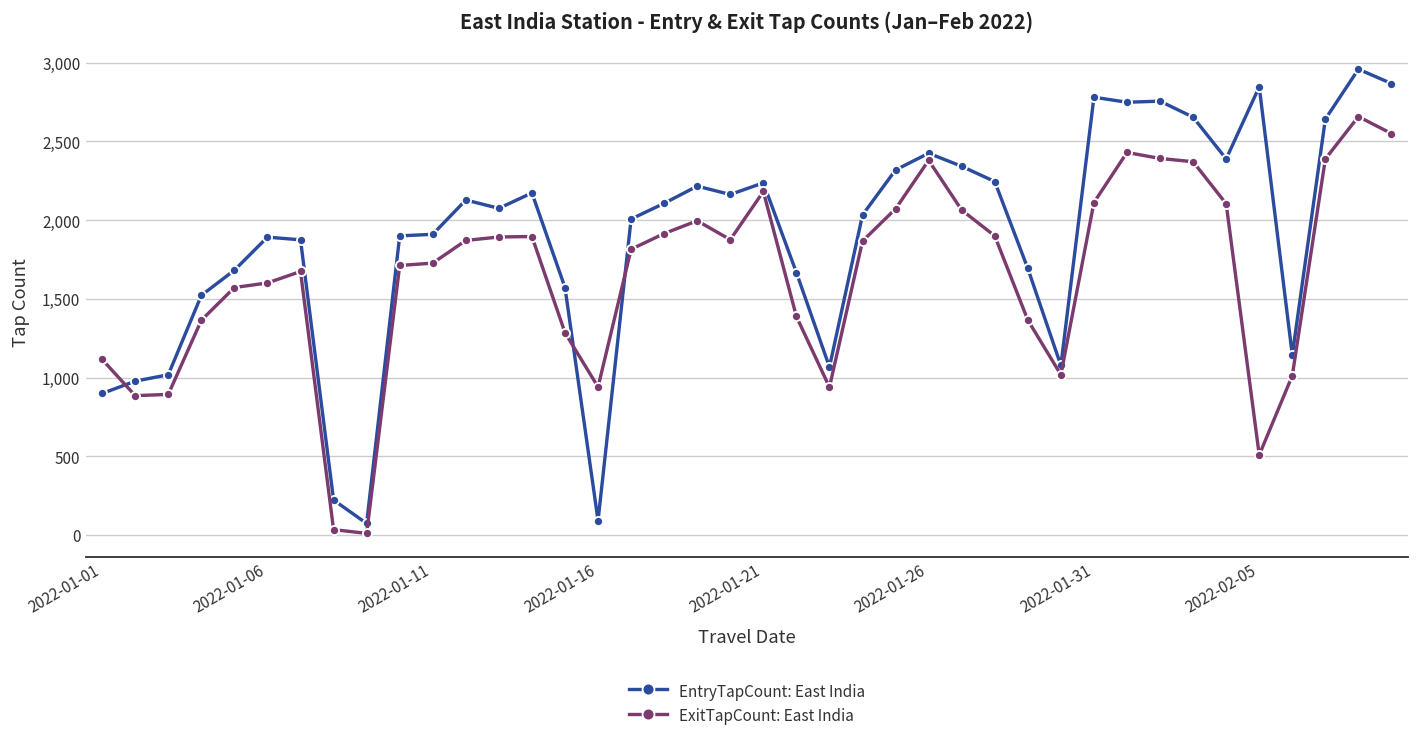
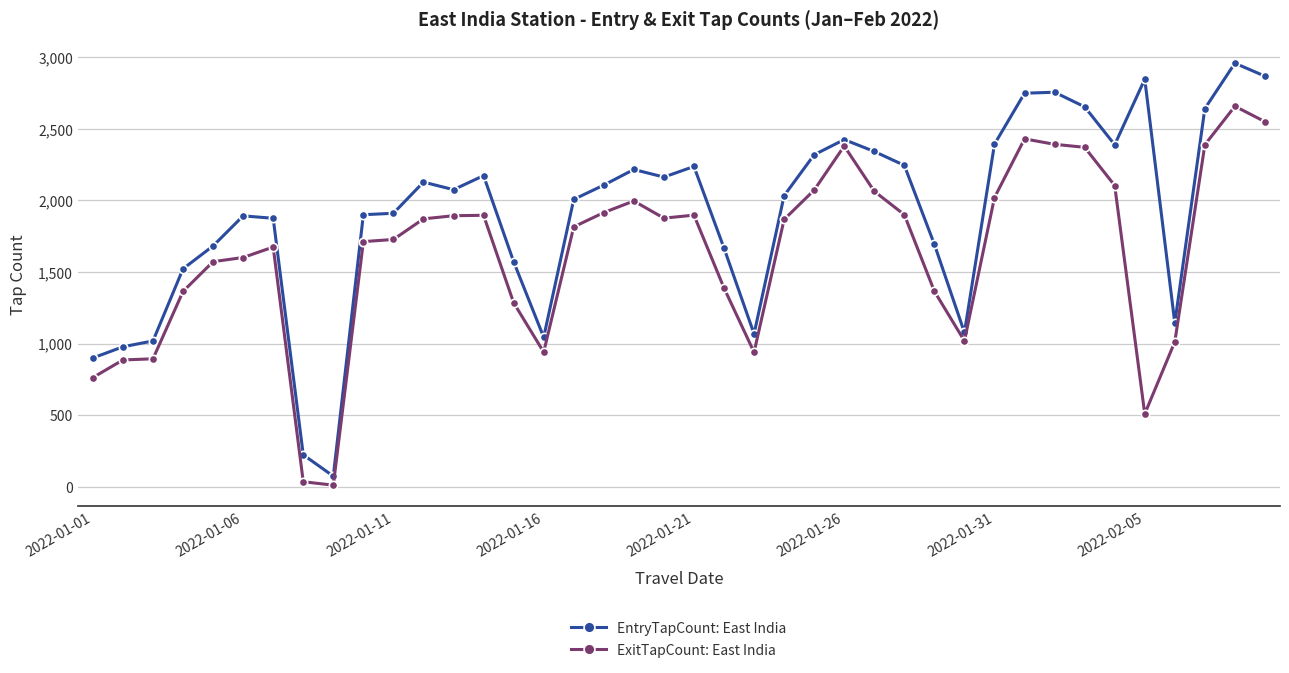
ExitTapCount: East India, 2022-01-01: 1,120 -> 760
EntryTapCount: East India, 2022-01-16: 90 -> 1,040
ExitTapCount: East India, 2022-01-21: 2,180 -> 1,900
EntryTapCount: East India, 2022-01-31: 2,780 -> 2,390
ExitTapCount: East India, 2022-01-31: 2,110 -> 2,020
